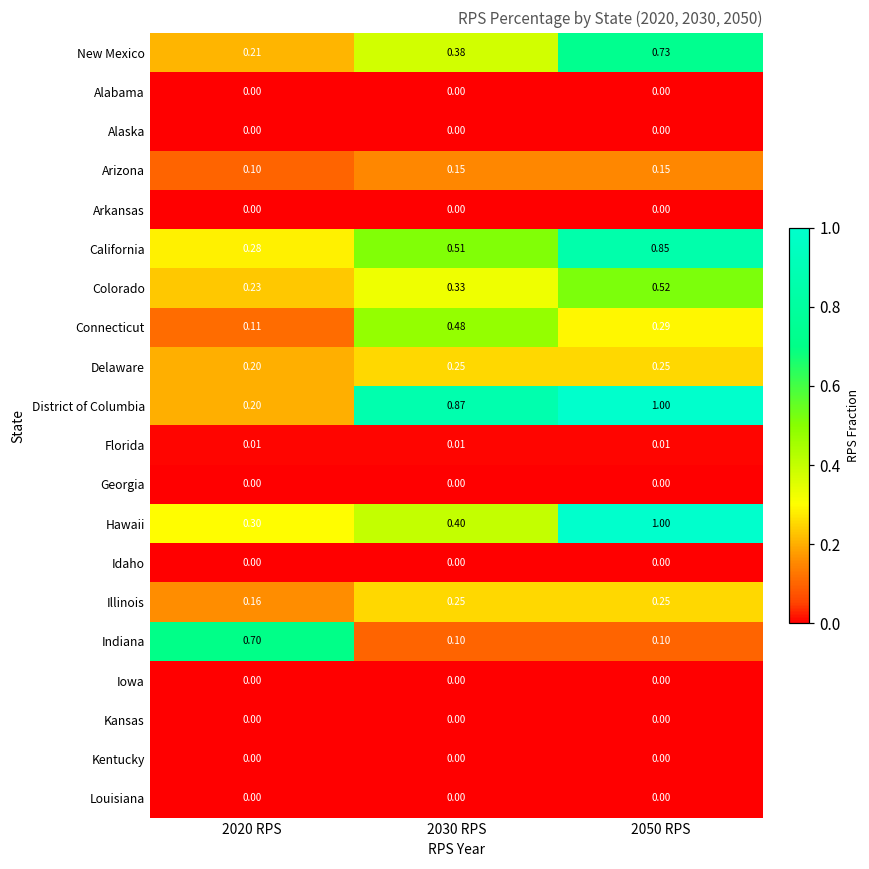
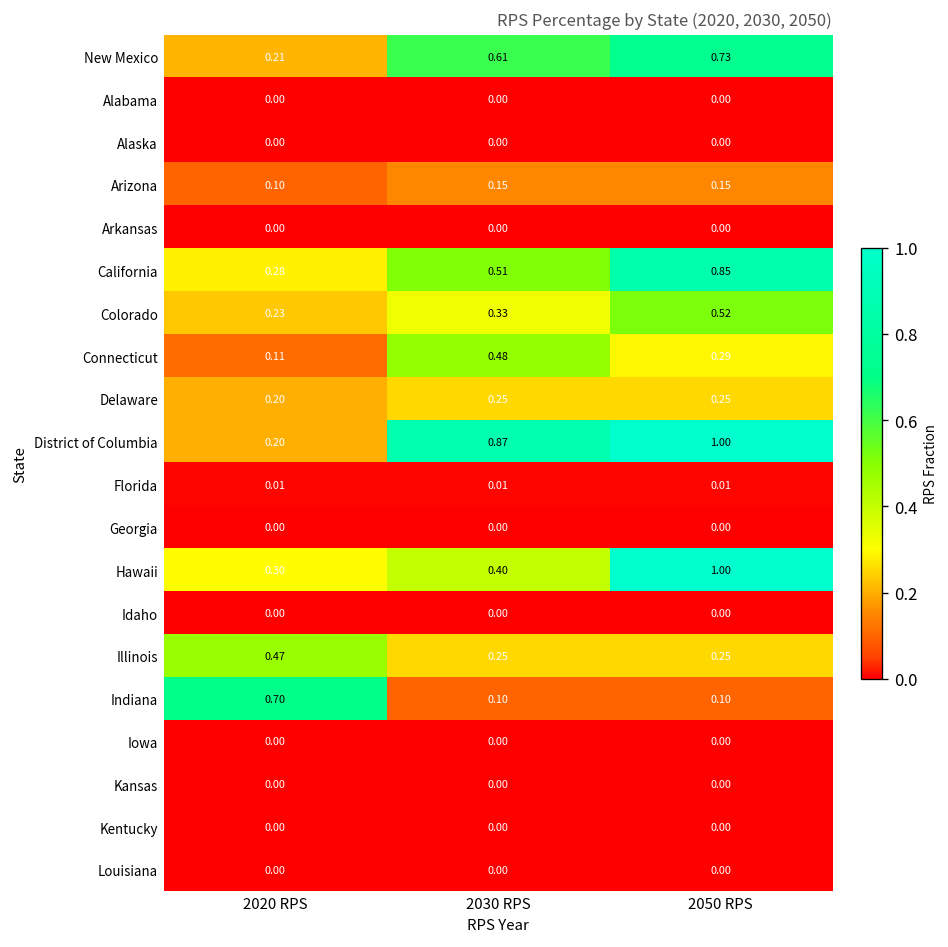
New Mexico, 2030 RPS: 0.38 -> 0.61
Illinois, 2020 RPS: 0.16 -> 0.47
